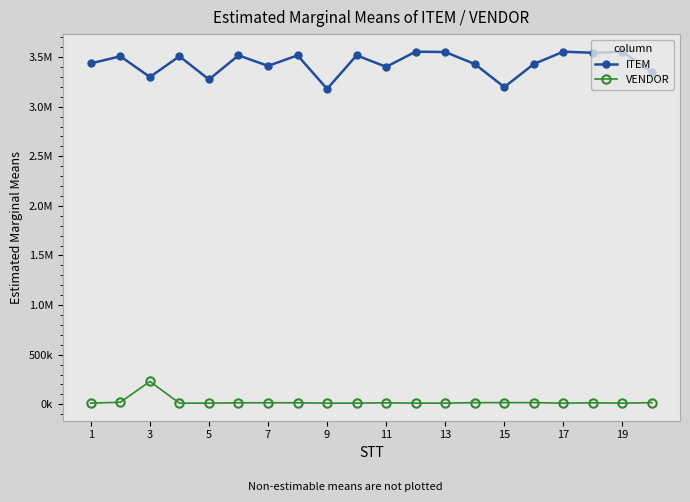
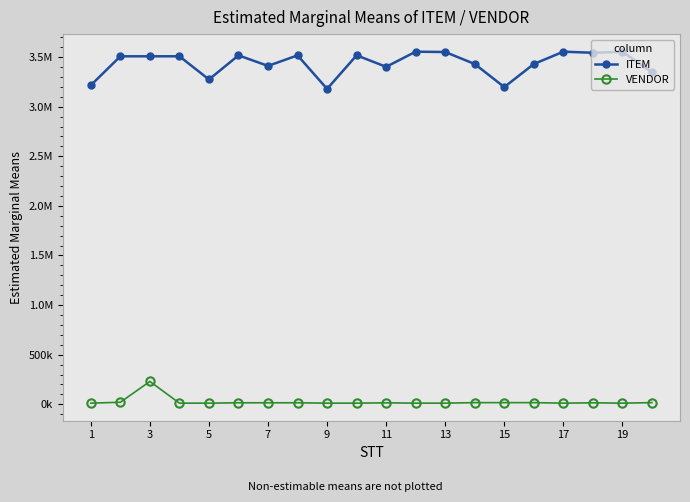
ITEM, 1: 3400000 -> 3200000
ITEM, 3: 3300000 -> 3500000
